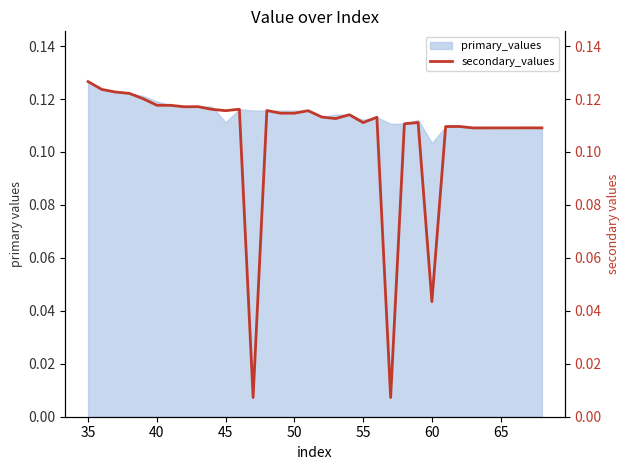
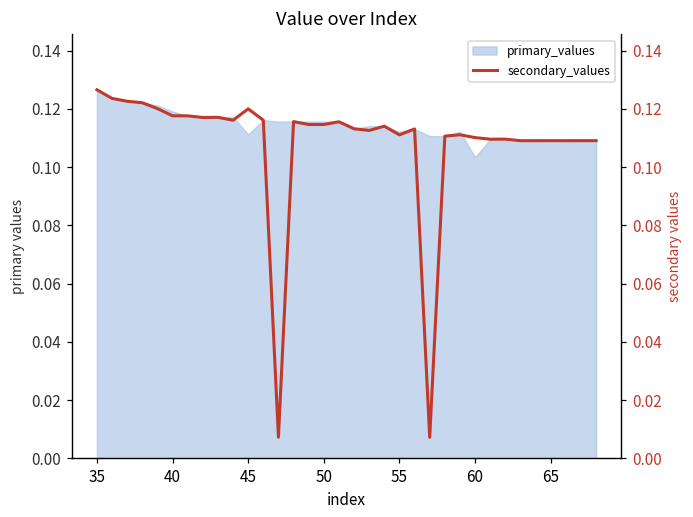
secondary_values, 45: 0.116 -> 0.120
secondary_values, 60: 0.043 -> 0.110
